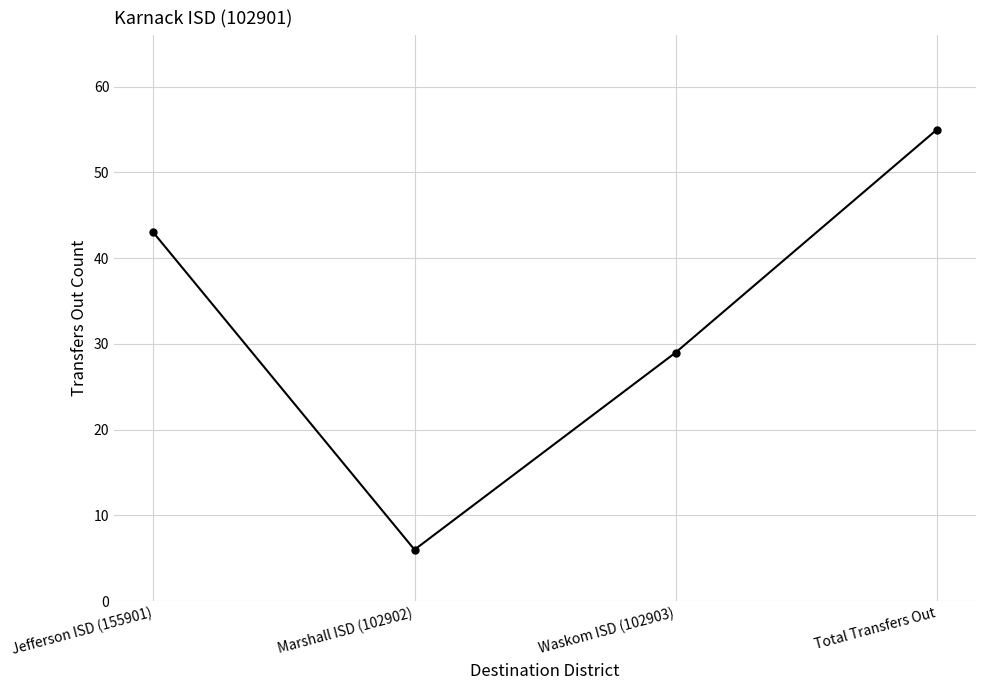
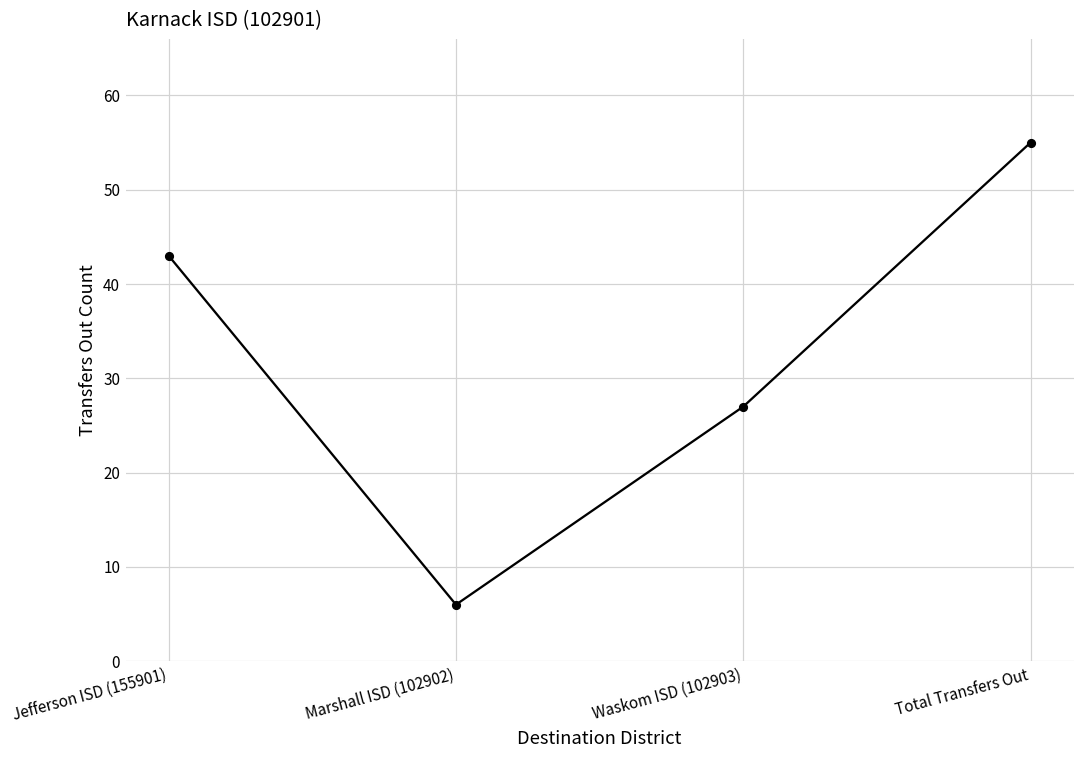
Waskom ISD (102903): 29 -> 27
